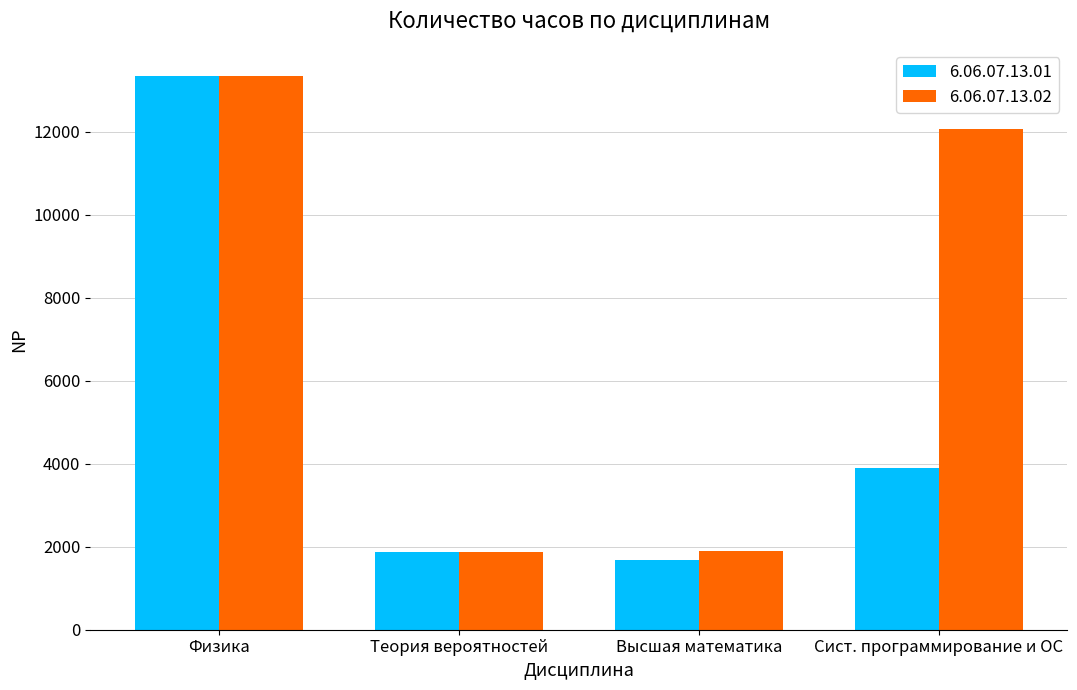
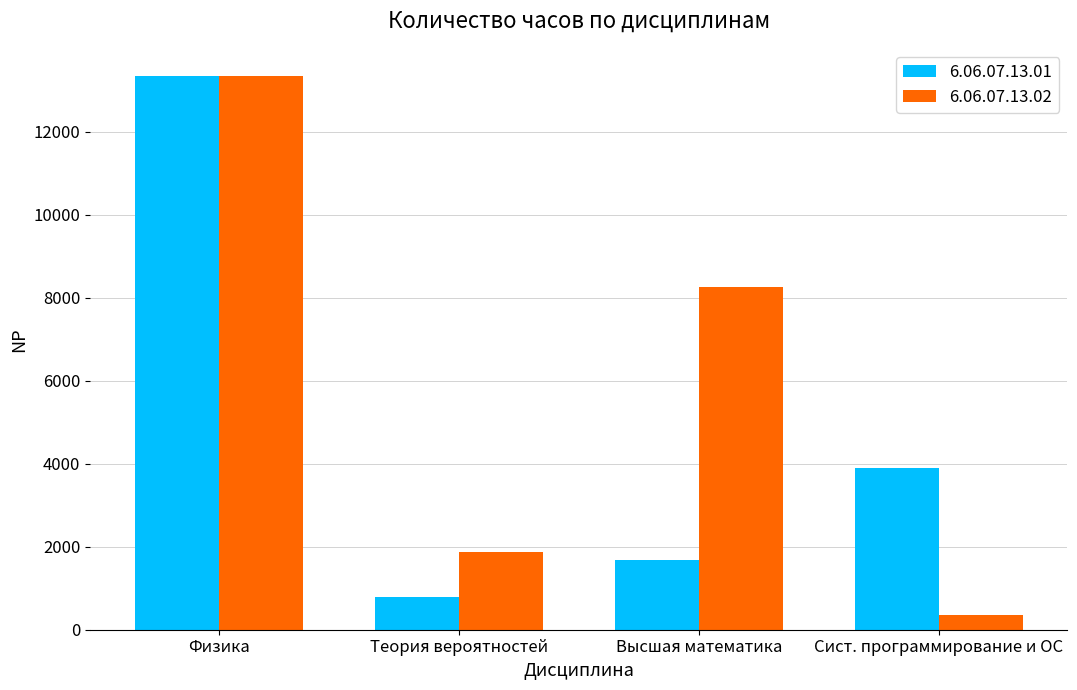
6.06.07.13.01, Теория вероятностей: 1900 -> 800
6.06.07.13.02, Высшая математика: 1900 -> 8300
6.06.07.13.02, Сист. программирование и ОС: 12100 -> 300
